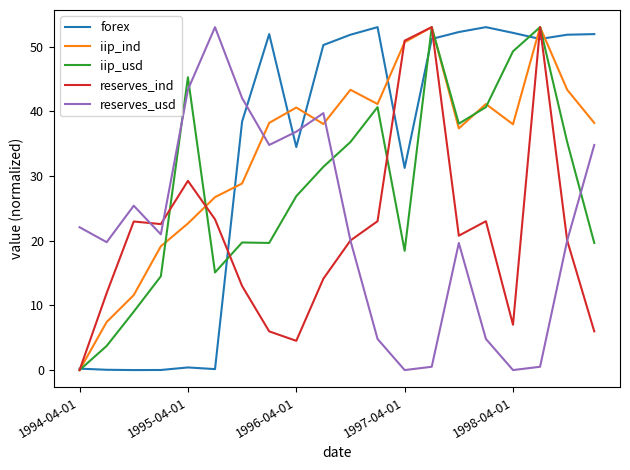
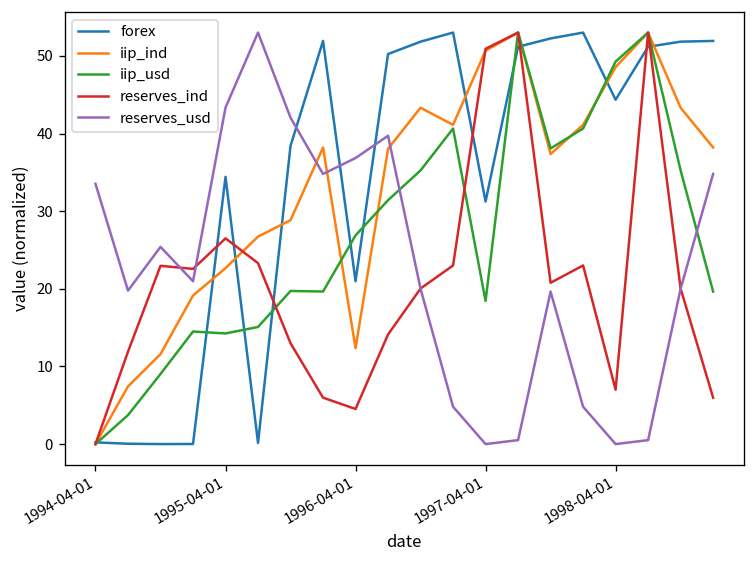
reserves_usd, 1994-04-01: 22 -> 34
forex, 1995-04-01: 0 -> 34
iip_usd, 1995-04-01: 45 -> 14
reserves_ind, 1995-04-01: 29 -> 26
forex, 1996-04-01: 34 -> 21
iip_ind, 1996-04-01: 41 -> 12
forex, 1998-04-01: 52 -> 44
iip_ind, 1998-04-01: 38 -> 49
